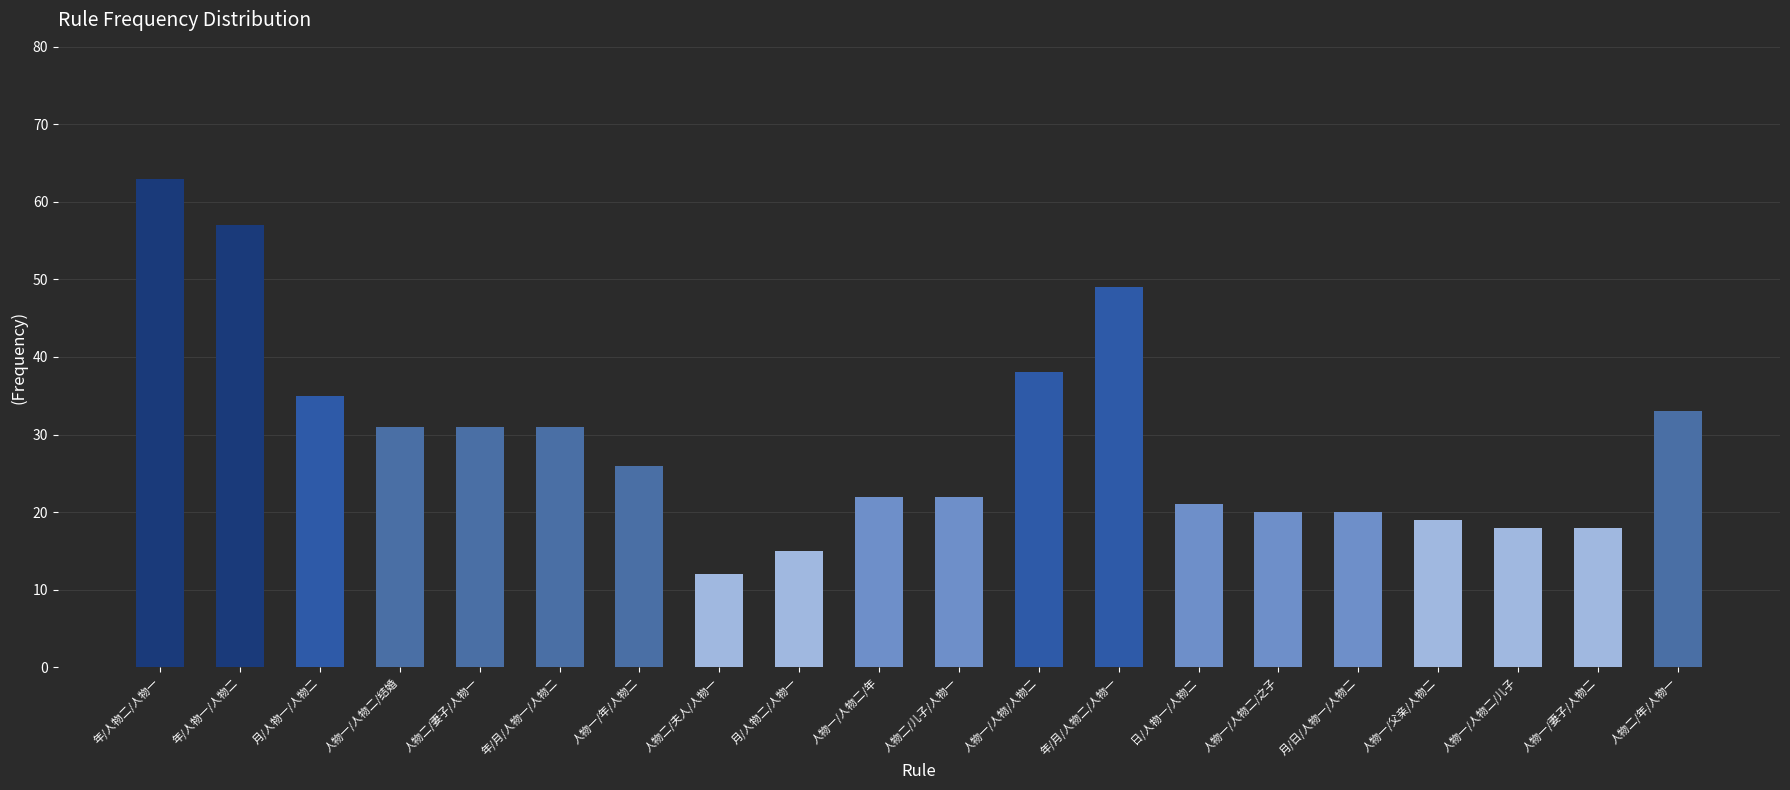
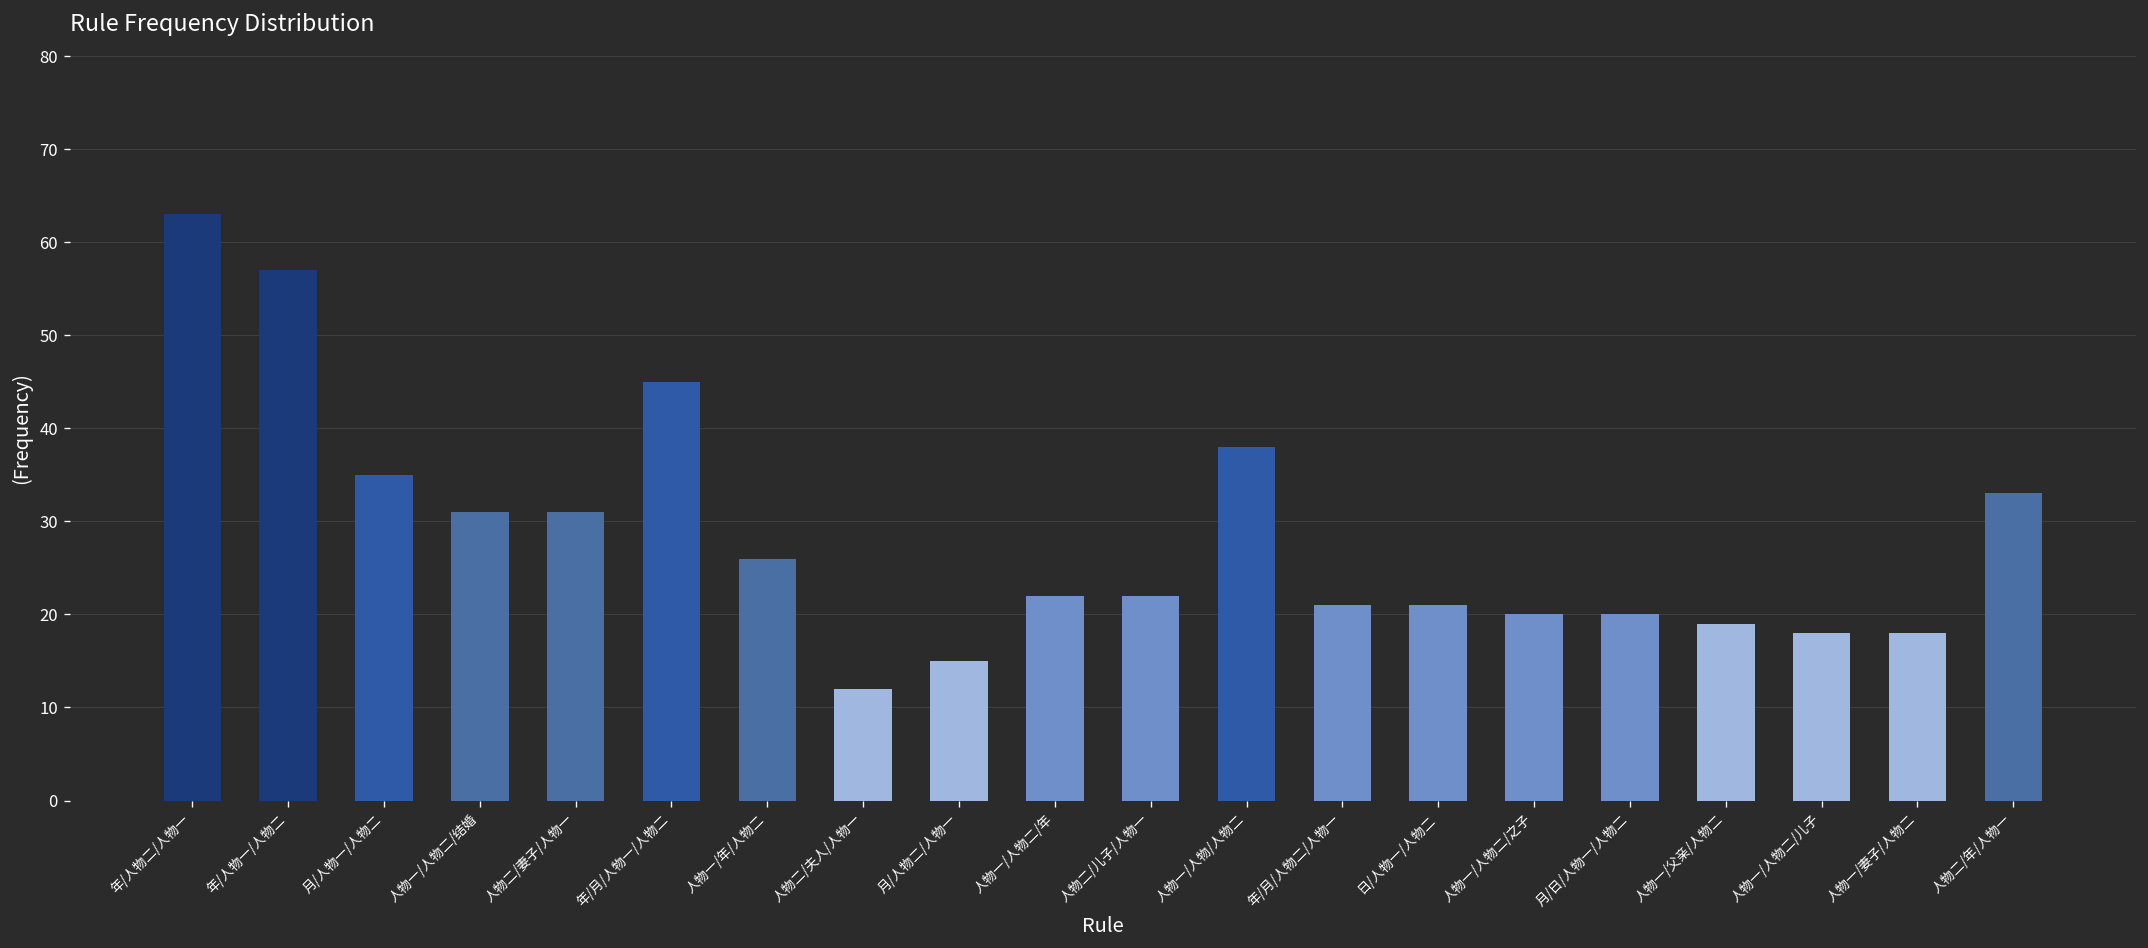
年/月/人物一/人物二: 31 -> 45
年/月/人物二/人物一: 49 -> 21
